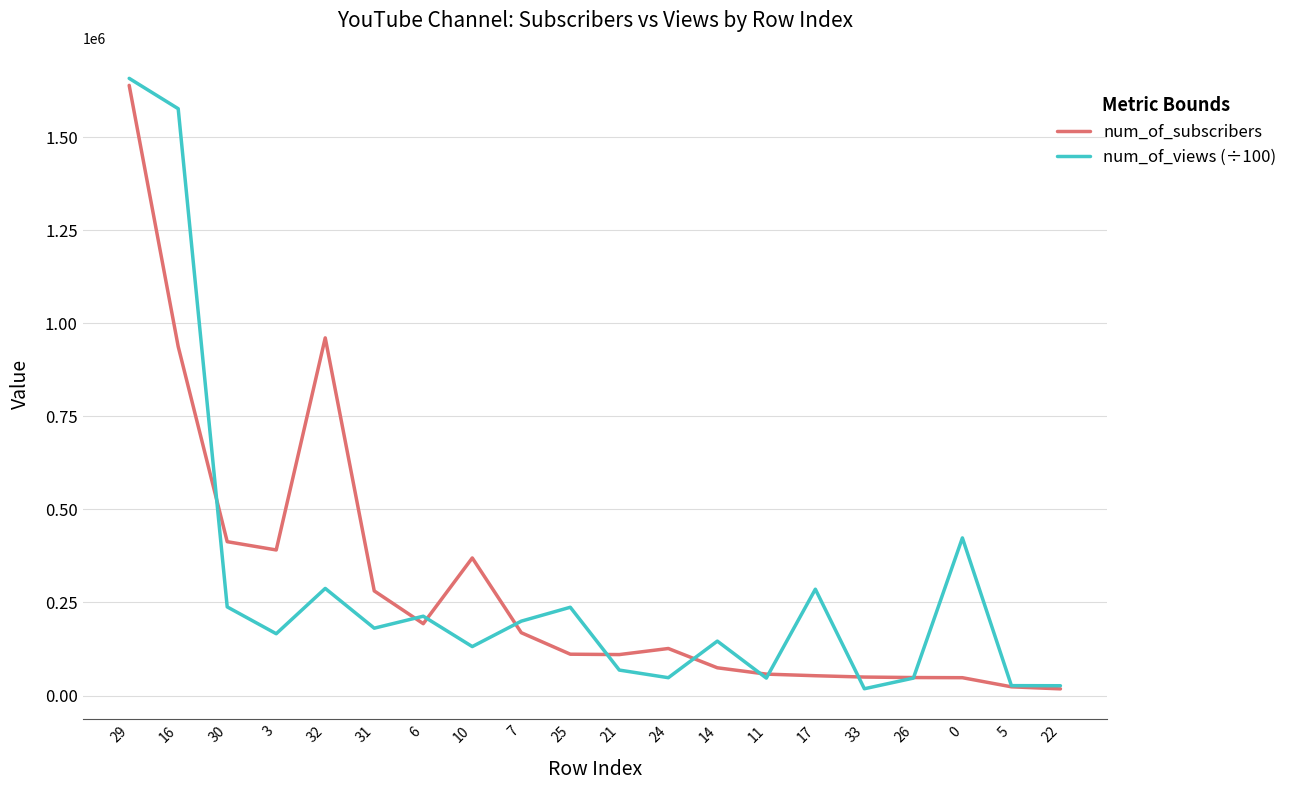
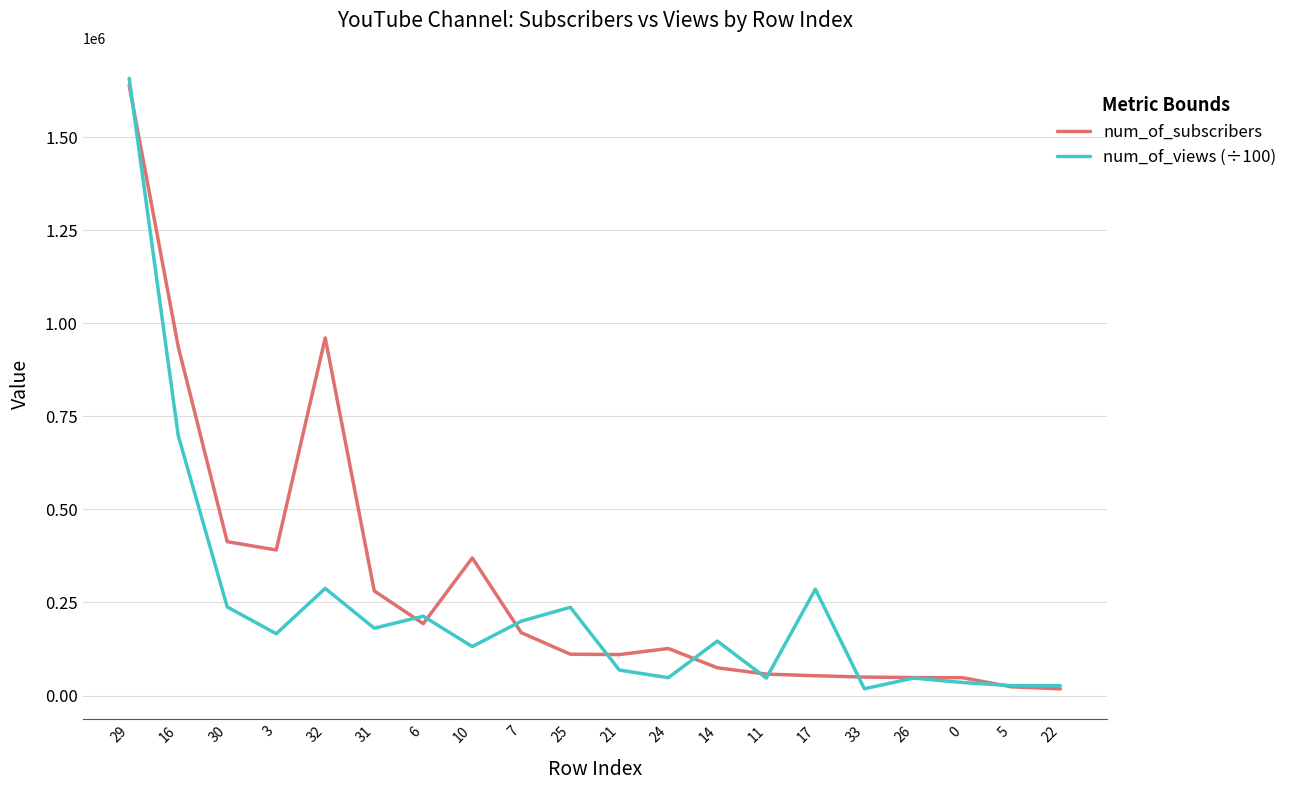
num_of_views (÷100), 16: 1580000 -> 700000
num_of_views (÷100), 0: 420000 -> 40000
